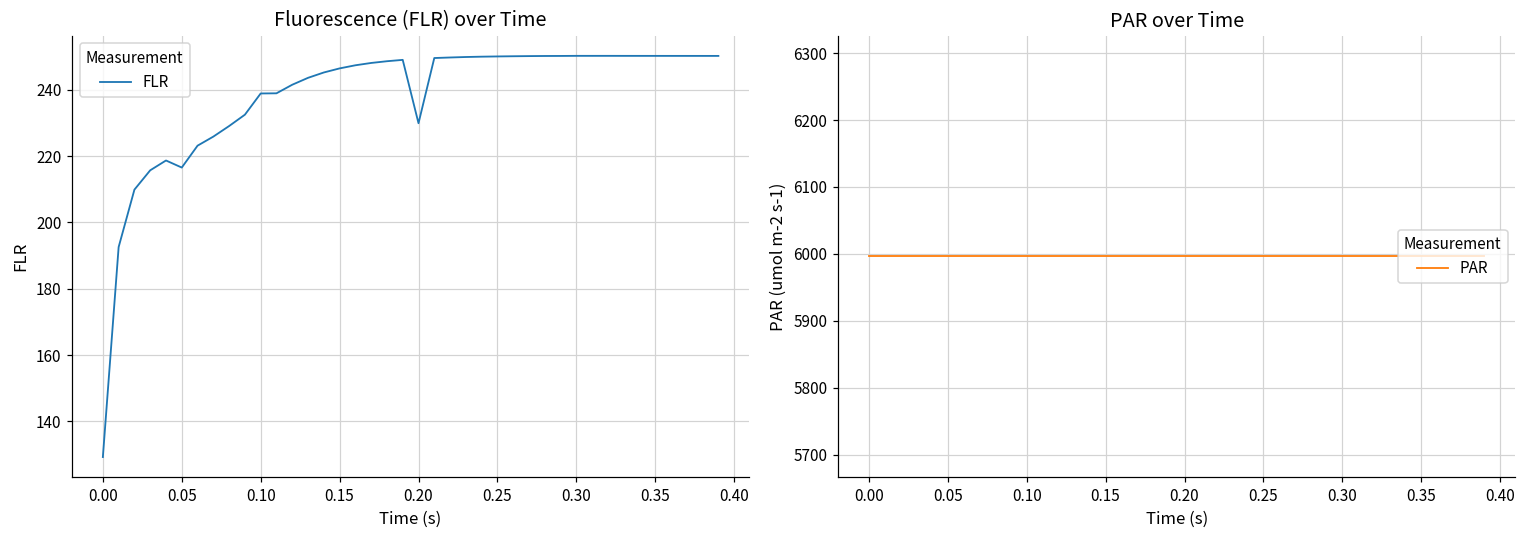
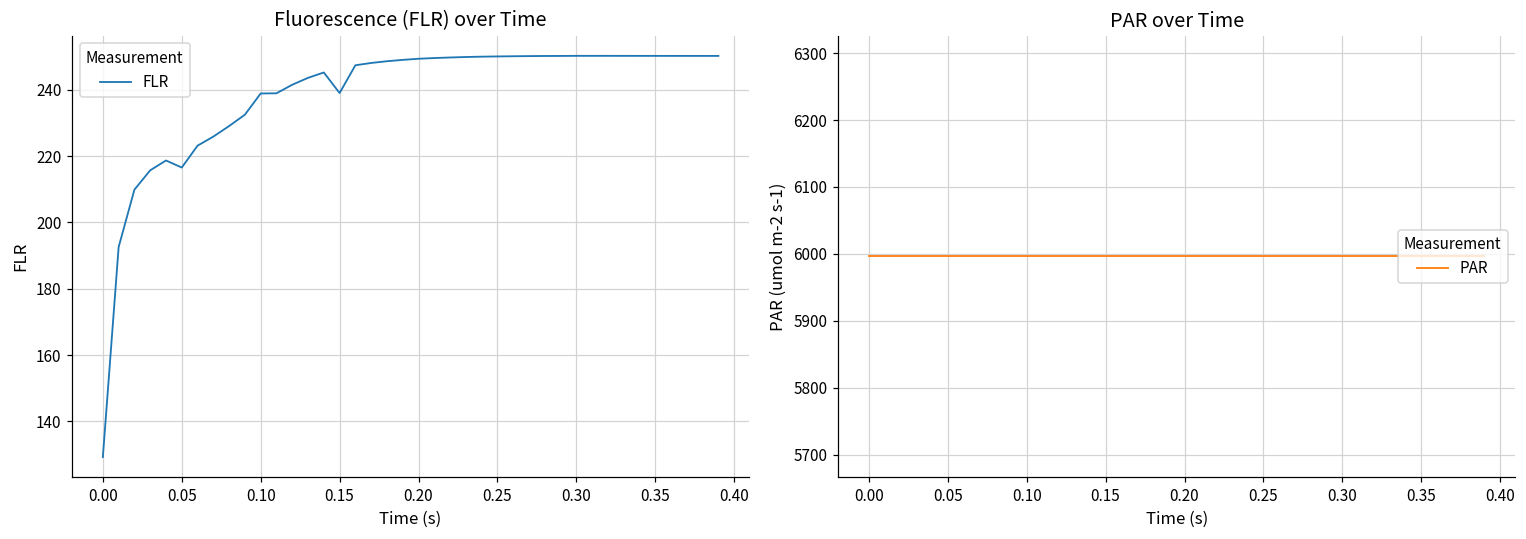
Fluorescence (FLR) over Time, 0.15: 246 -> 239
Fluorescence (FLR) over Time, 0.20: 230 -> 249
